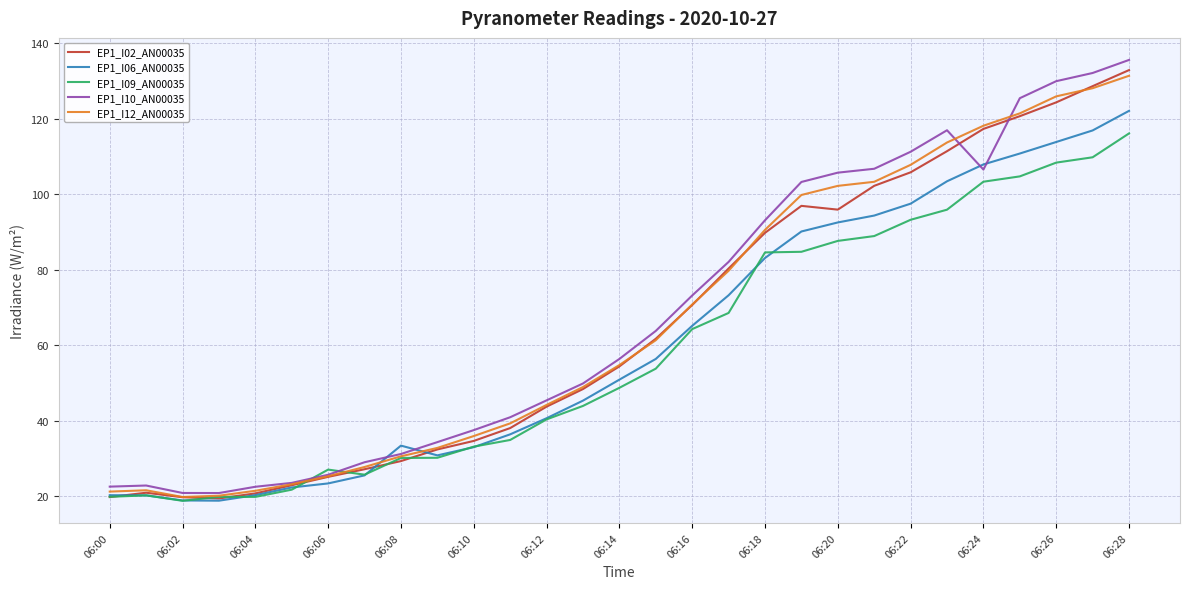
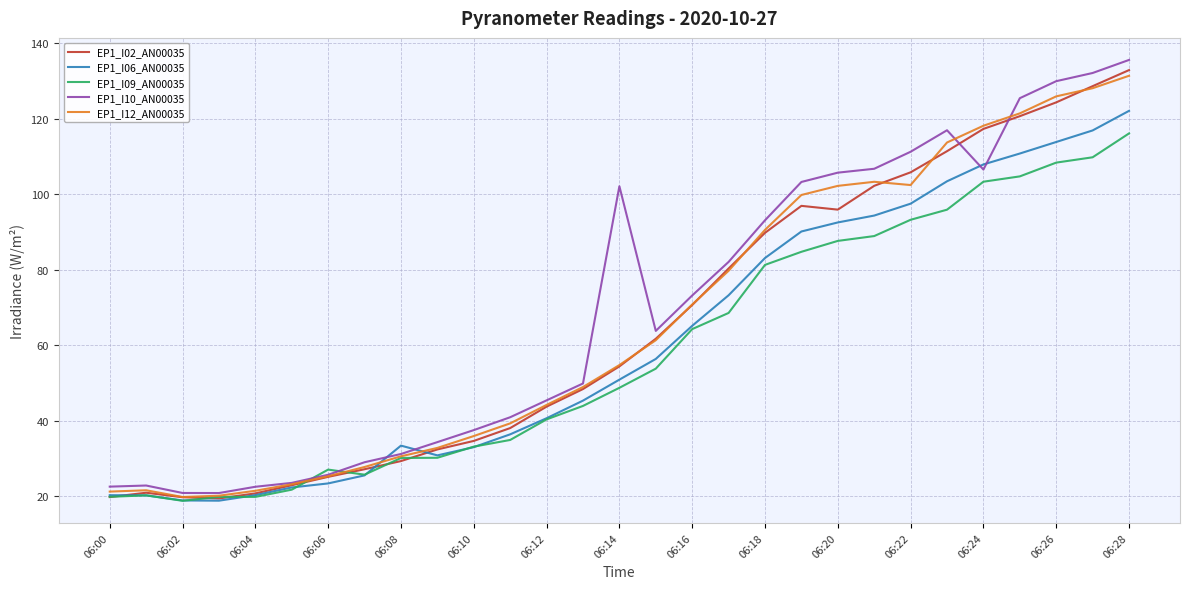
EP1_I10_AN00035, 06:14: 56 -> 102
EP1_I09_AN00035, 06:18: 85 -> 81
EP1_I12_AN00035, 06:22: 108 -> 102
